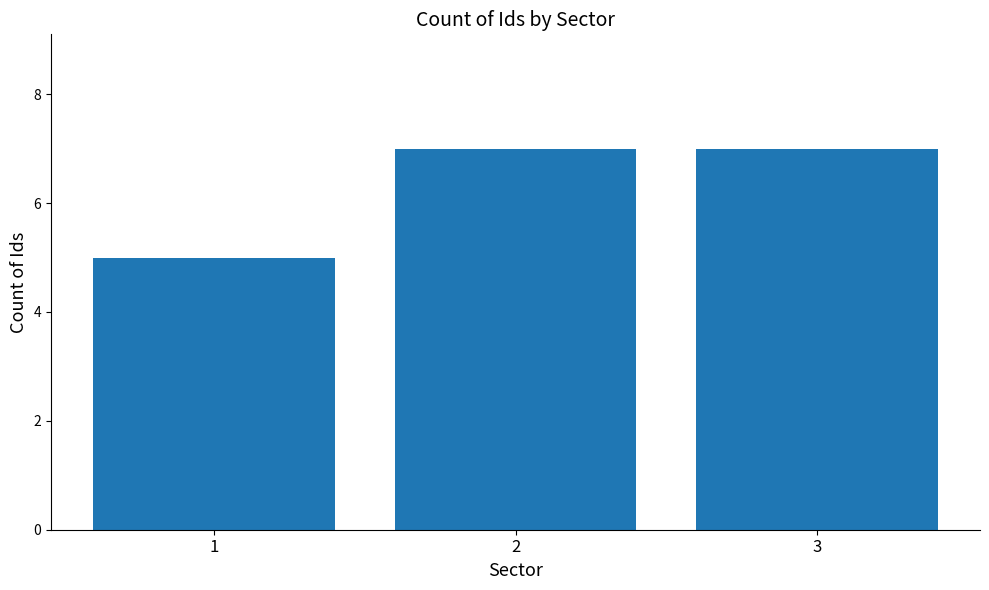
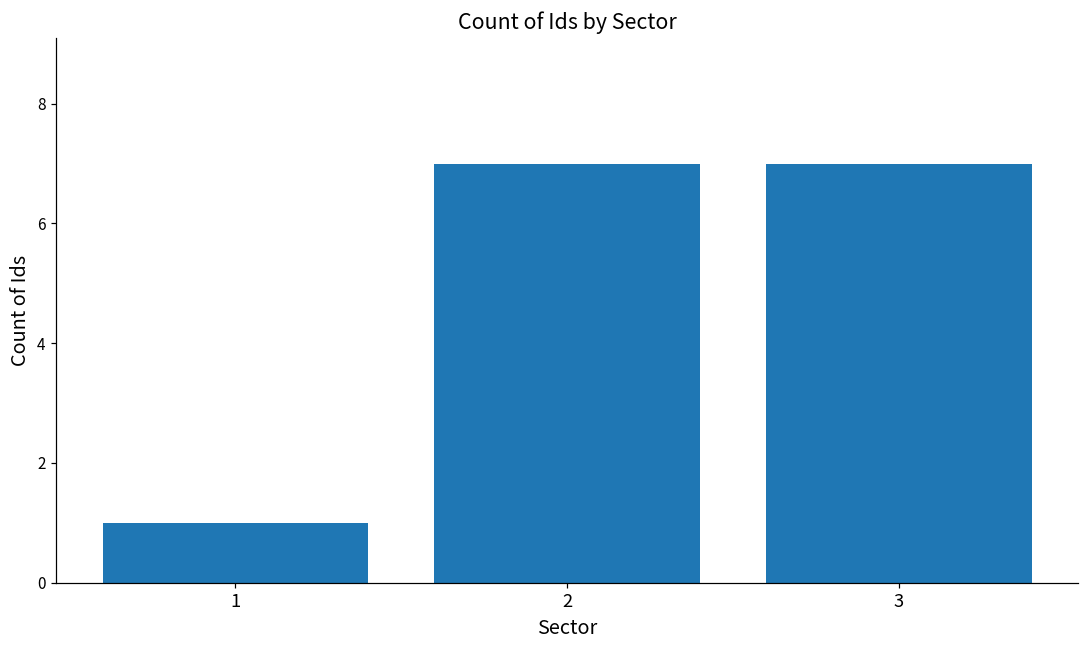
1: 5 -> 1
